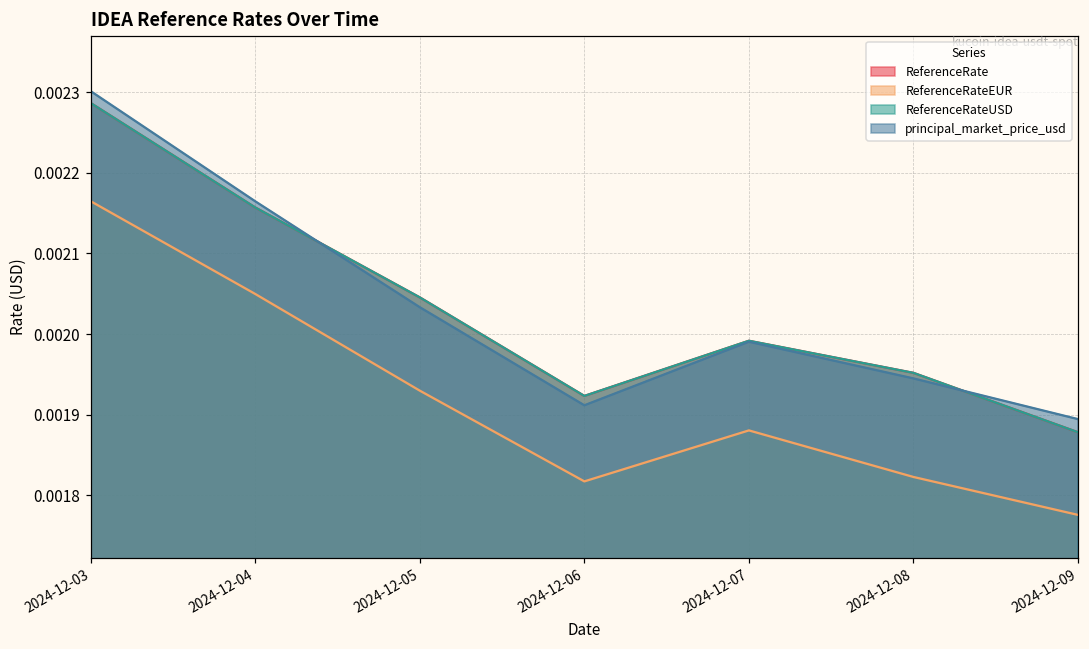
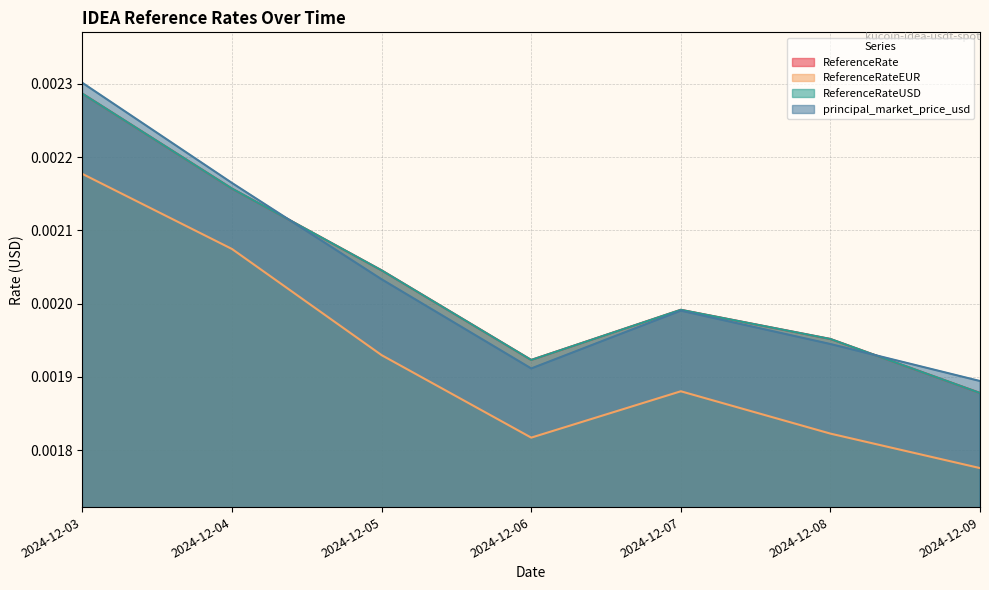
ReferenceRateEUR, 2024-12-03: 0.00216 -> 0.00218
ReferenceRateEUR, 2024-12-04: 0.00205 -> 0.00207
